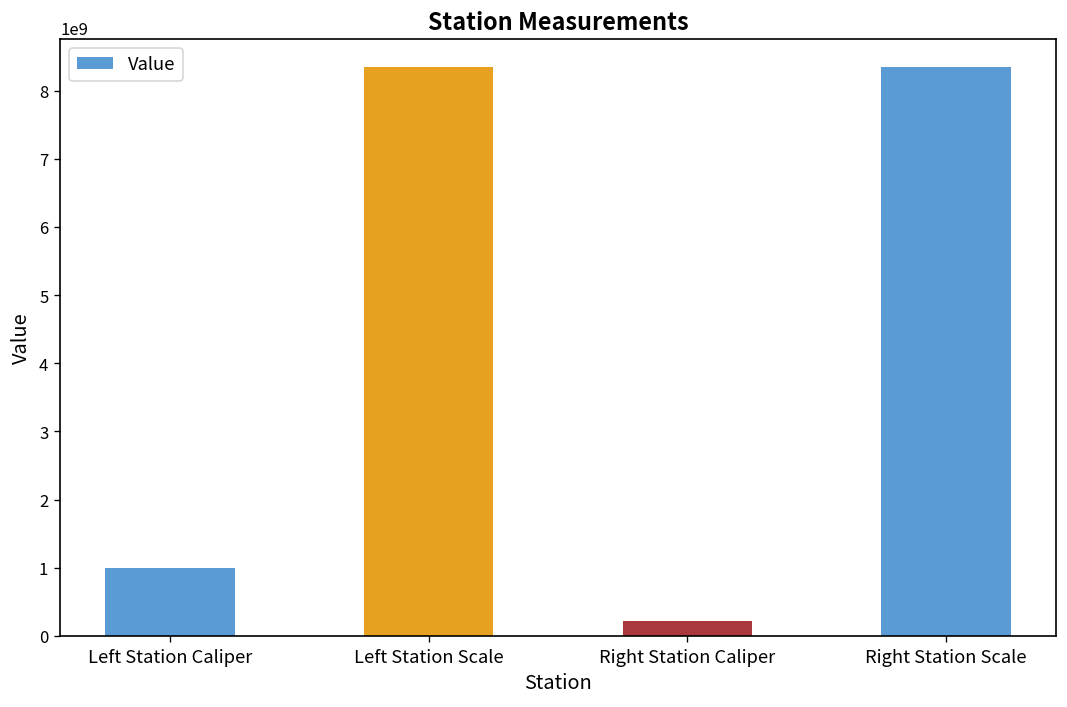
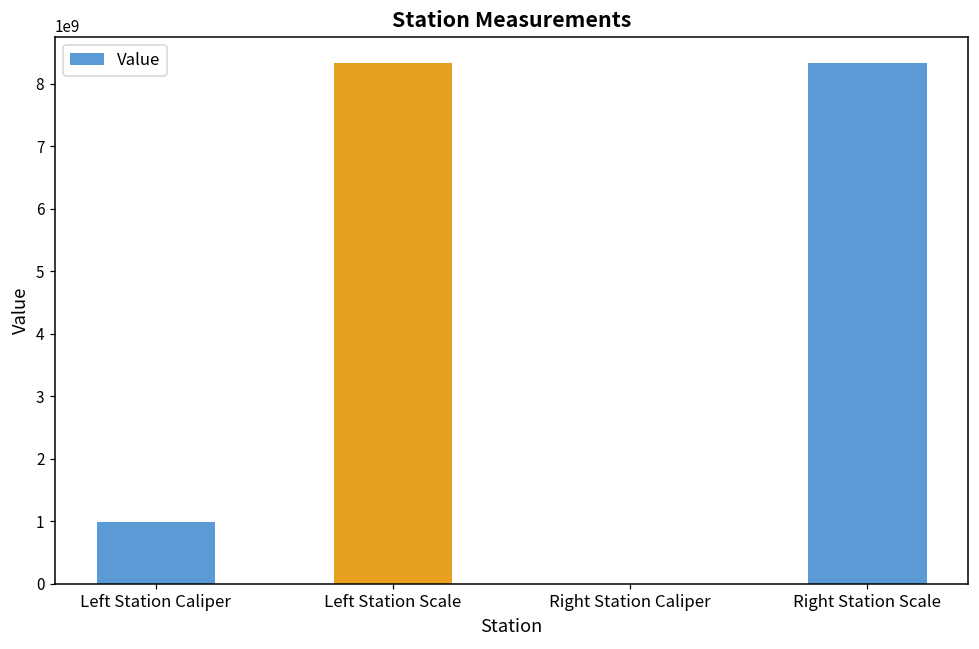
Right Station Caliper: 200000000 -> 0
